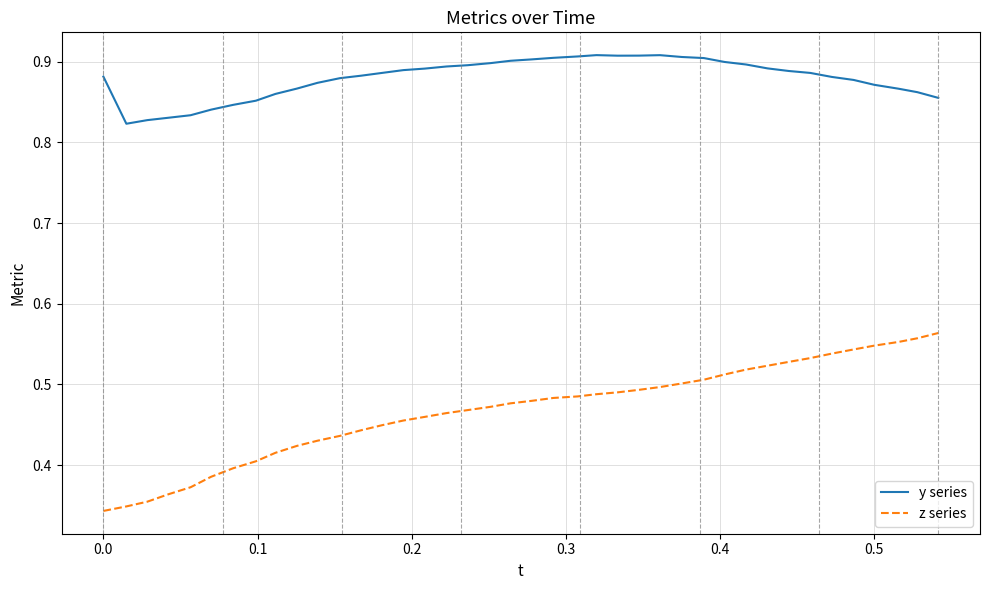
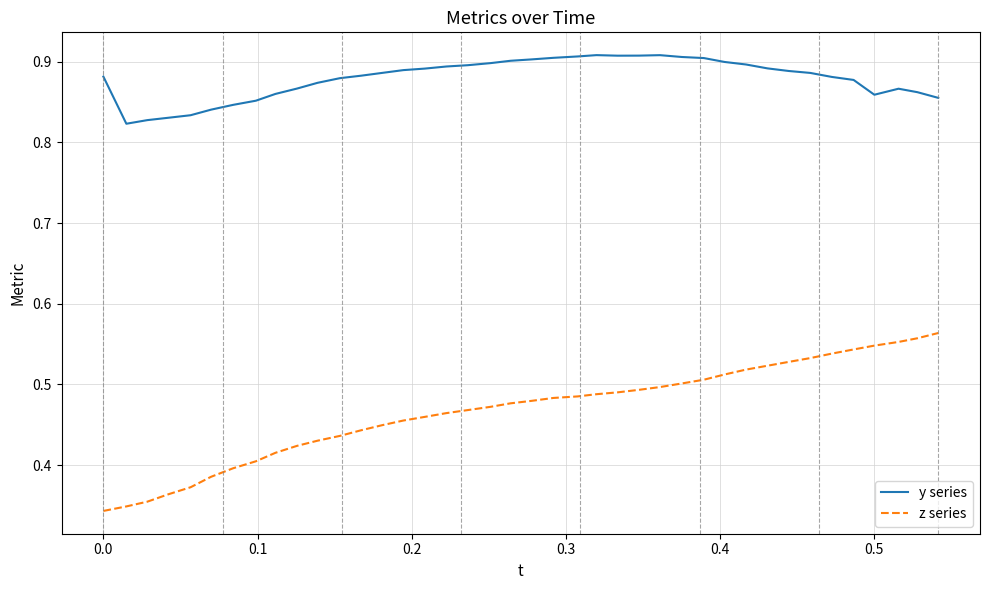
y series, 0.5: 0.87 -> 0.86
